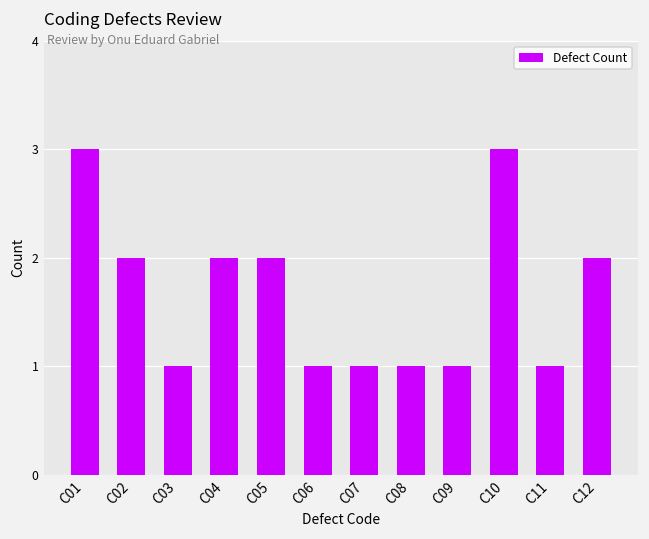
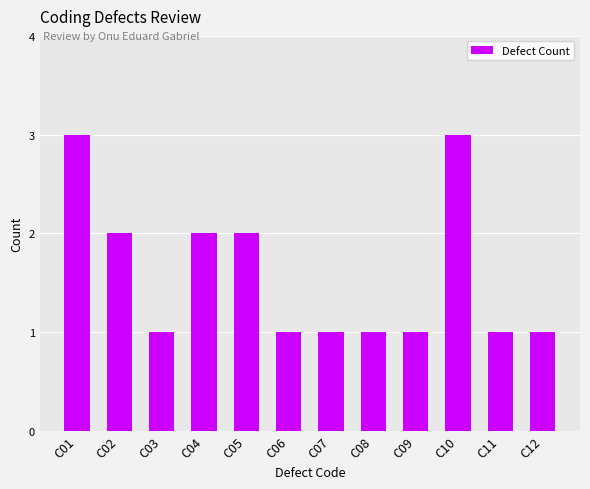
C12: 2 -> 1
